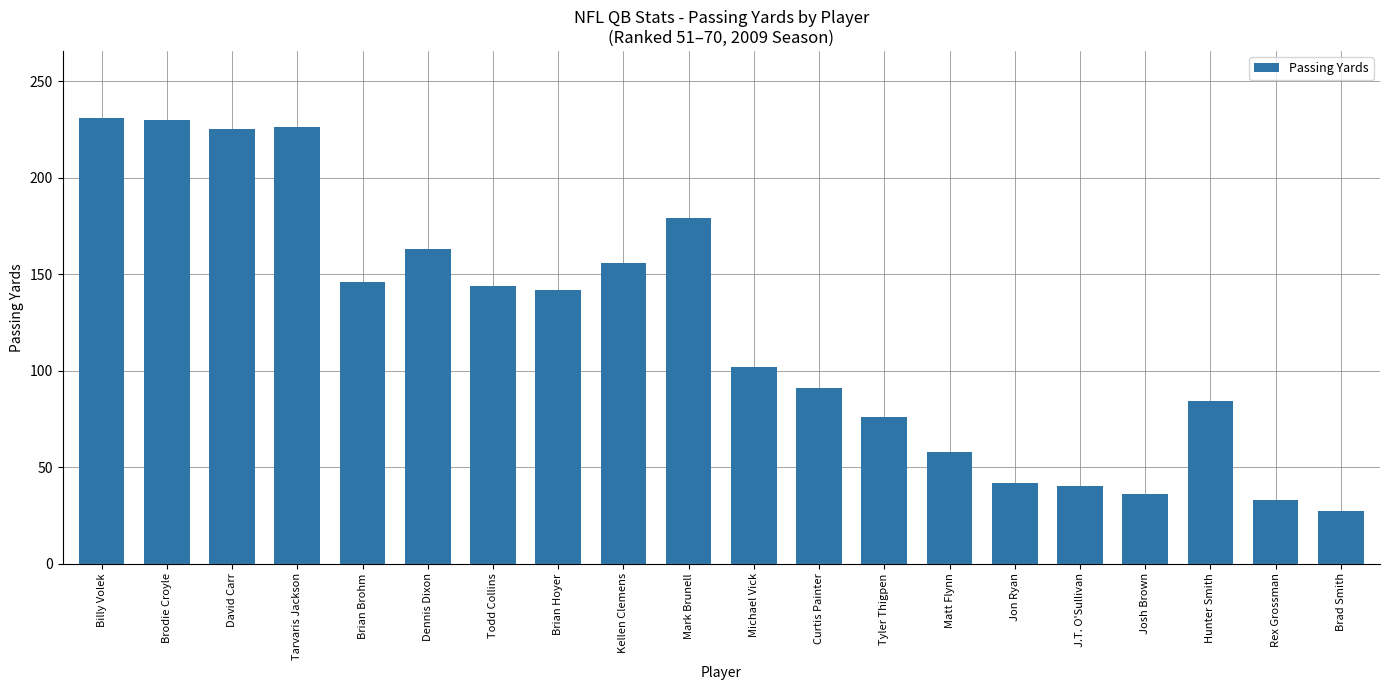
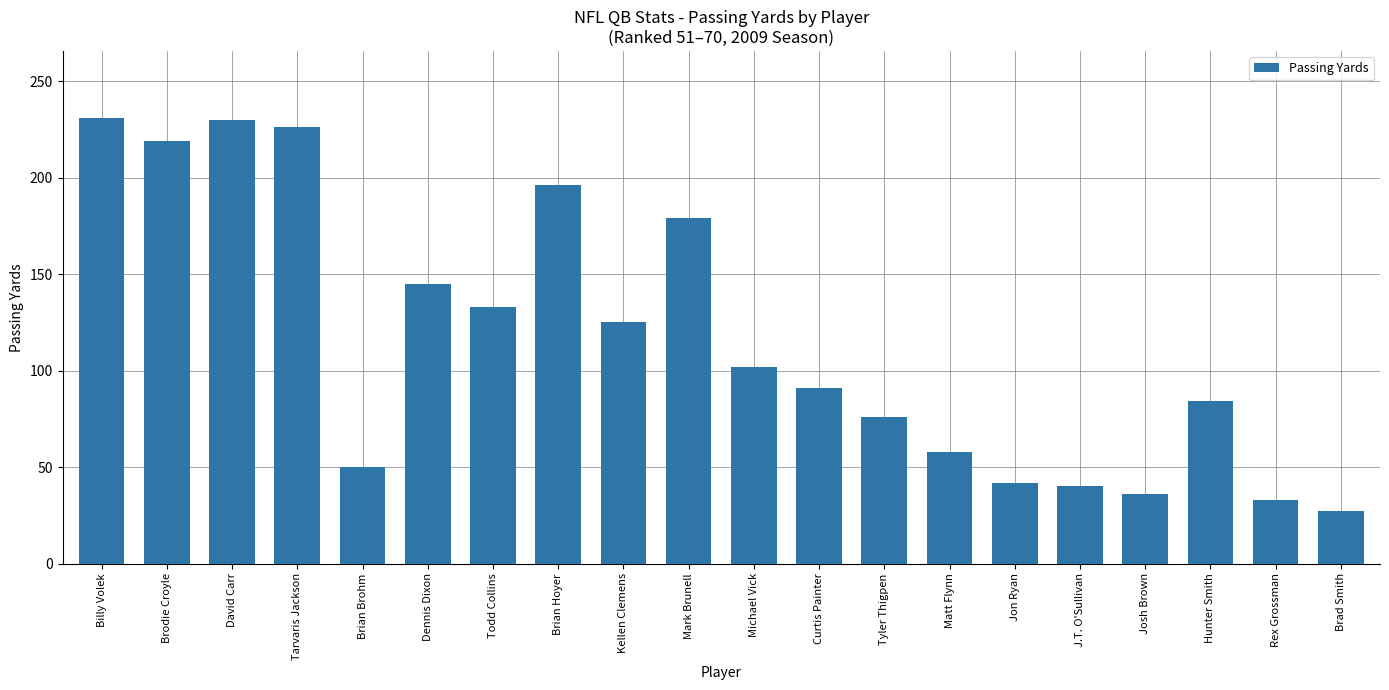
Brodie Croyle: 230 -> 219
David Carr: 225 -> 230
Brian Brohm: 146 -> 50
Dennis Dixon: 163 -> 145
Todd Collins: 144 -> 133
Brian Hoyer: 142 -> 196
Kellen Clemens: 156 -> 125
